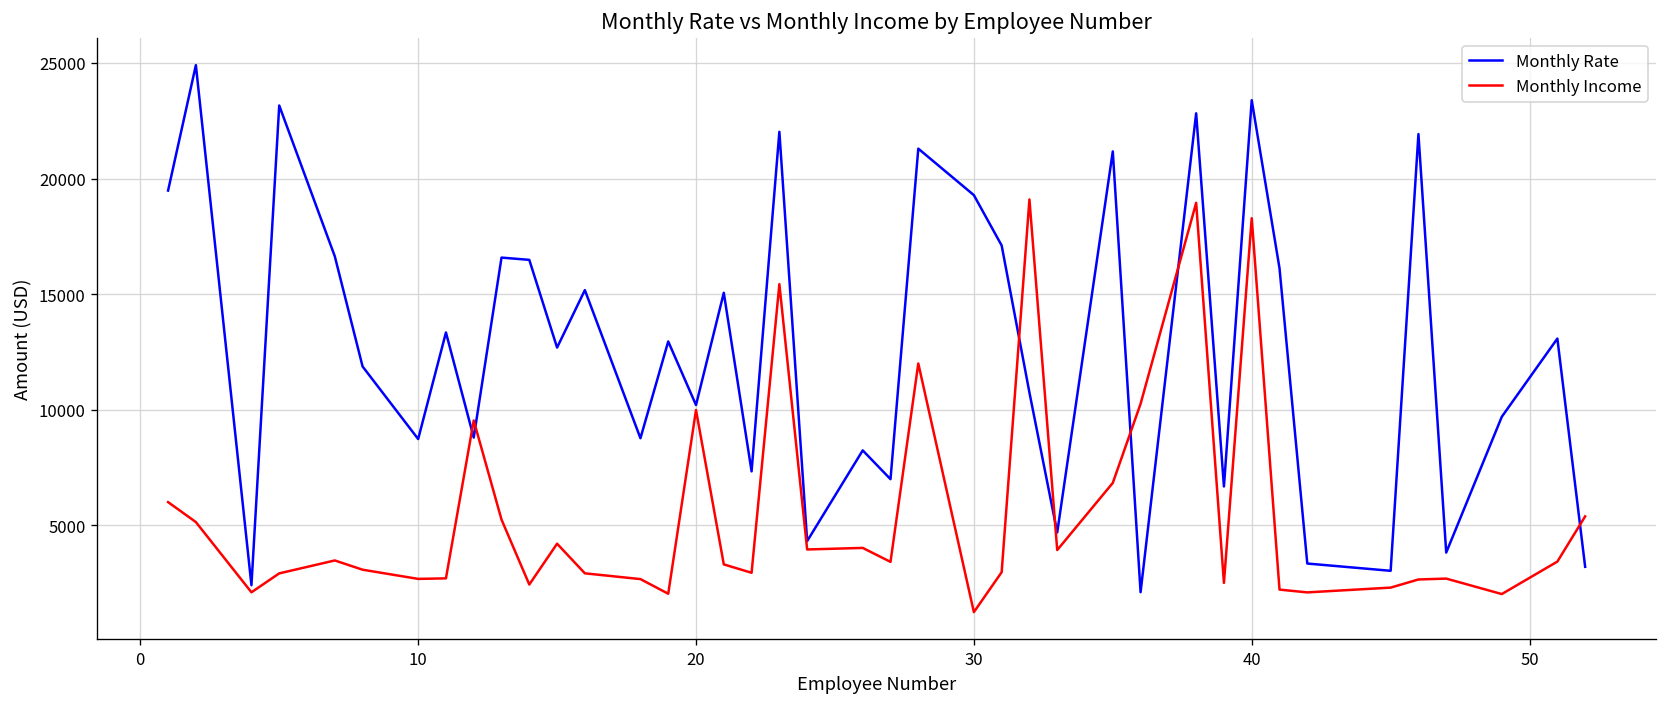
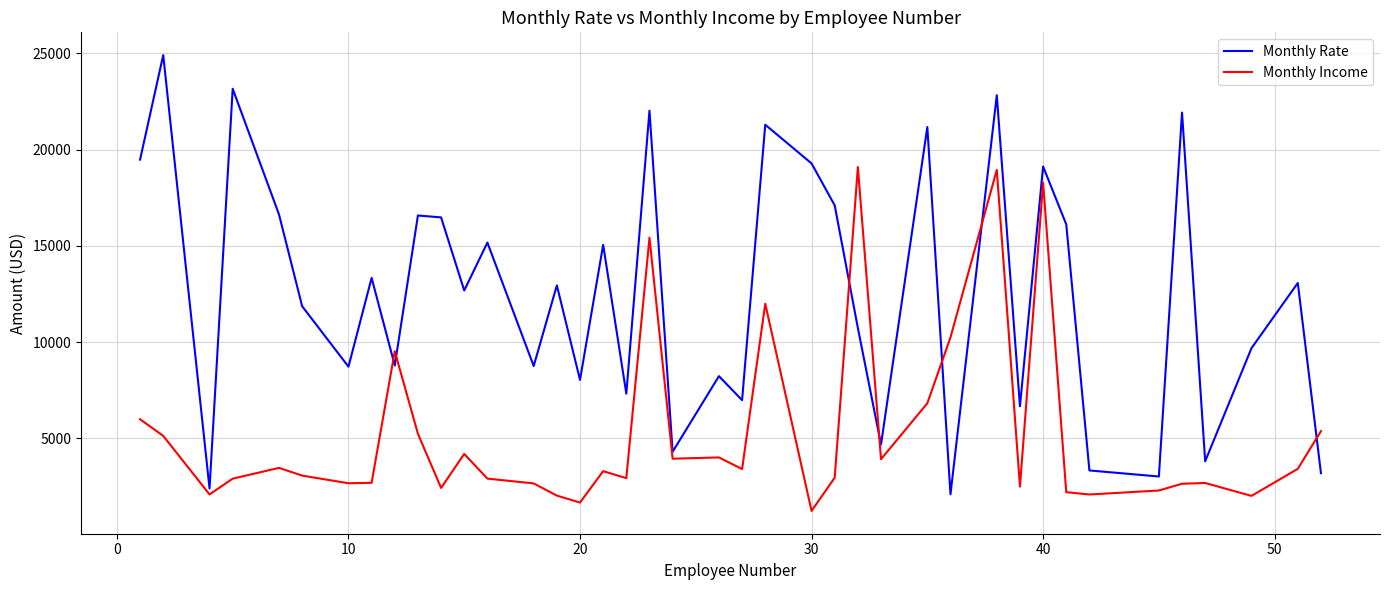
Monthly Rate, 20: 10200 -> 8000
Monthly Income, 20: 10000 -> 1700
Monthly Rate, 40: 23400 -> 19100
